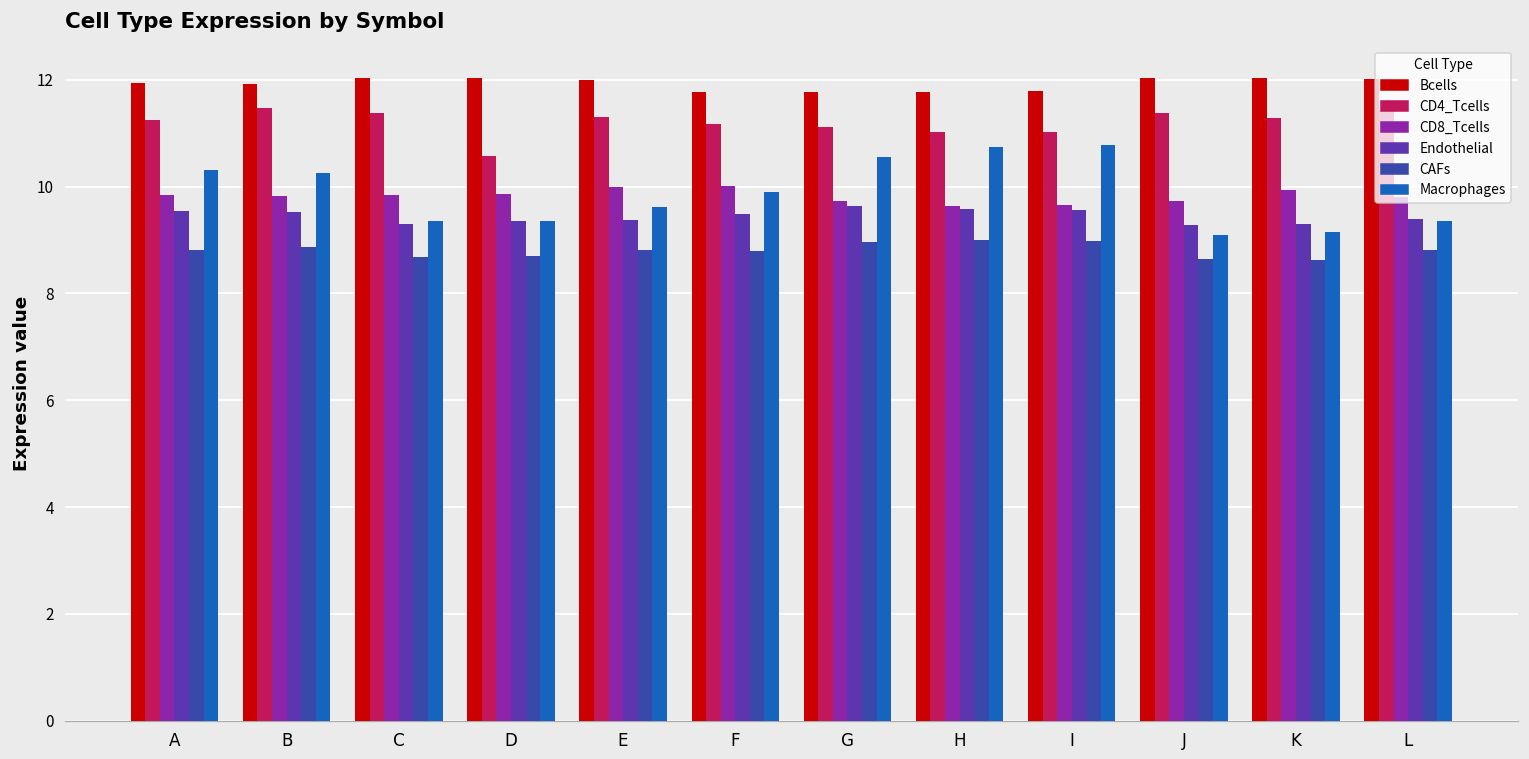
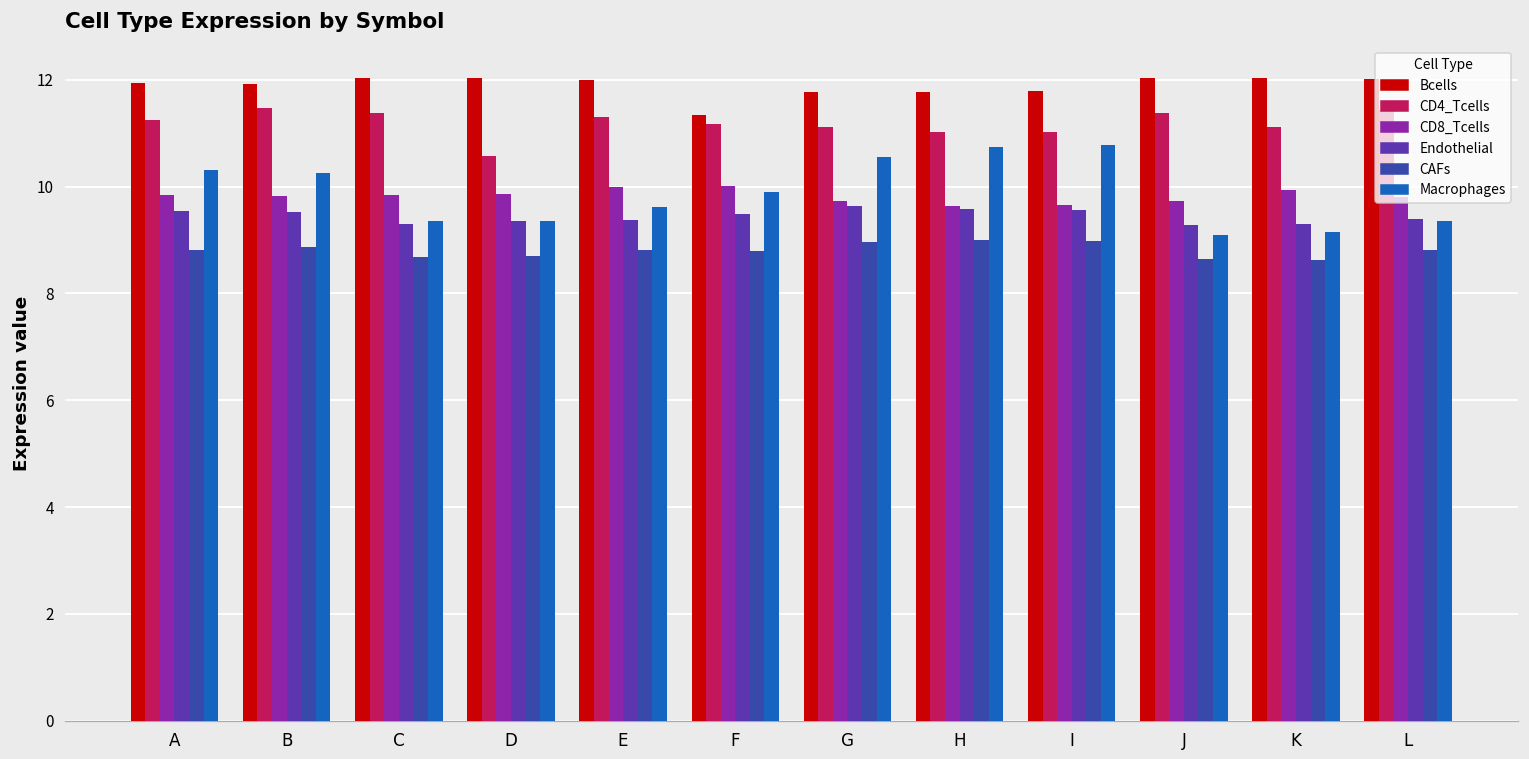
Bcells, F: 11.8 -> 11.3
CD4_Tcells, K: 11.3 -> 11.1
